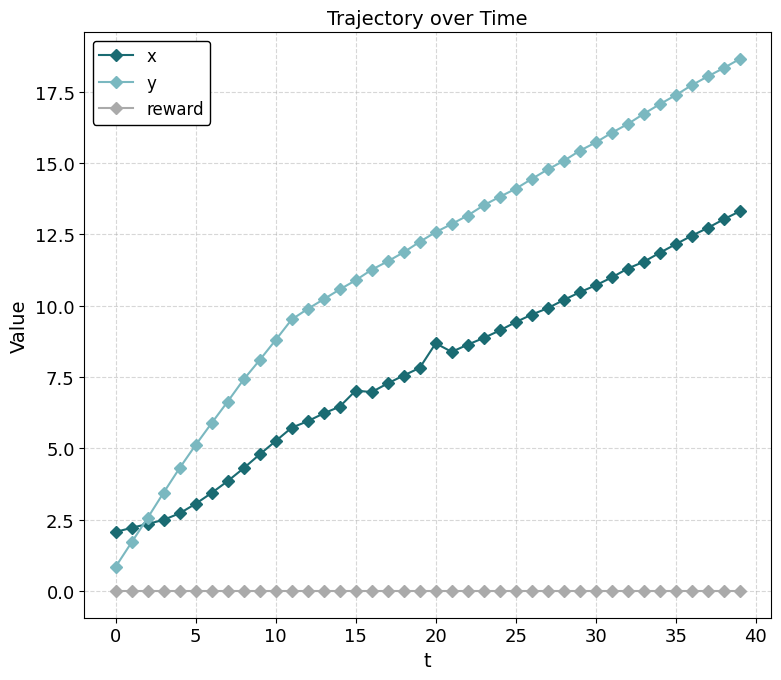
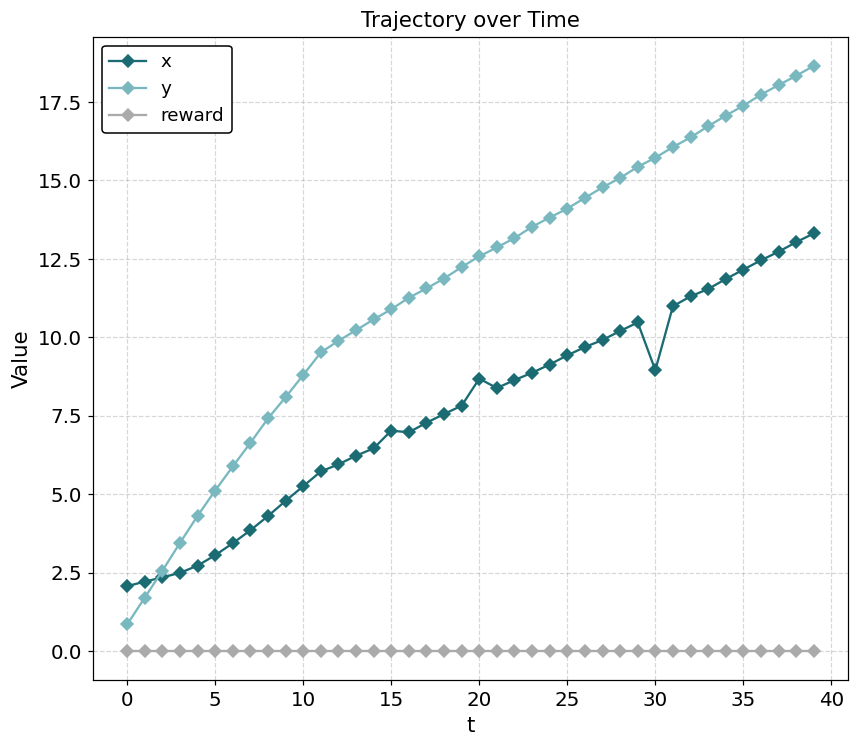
x, 30: 10.7 -> 9.0
